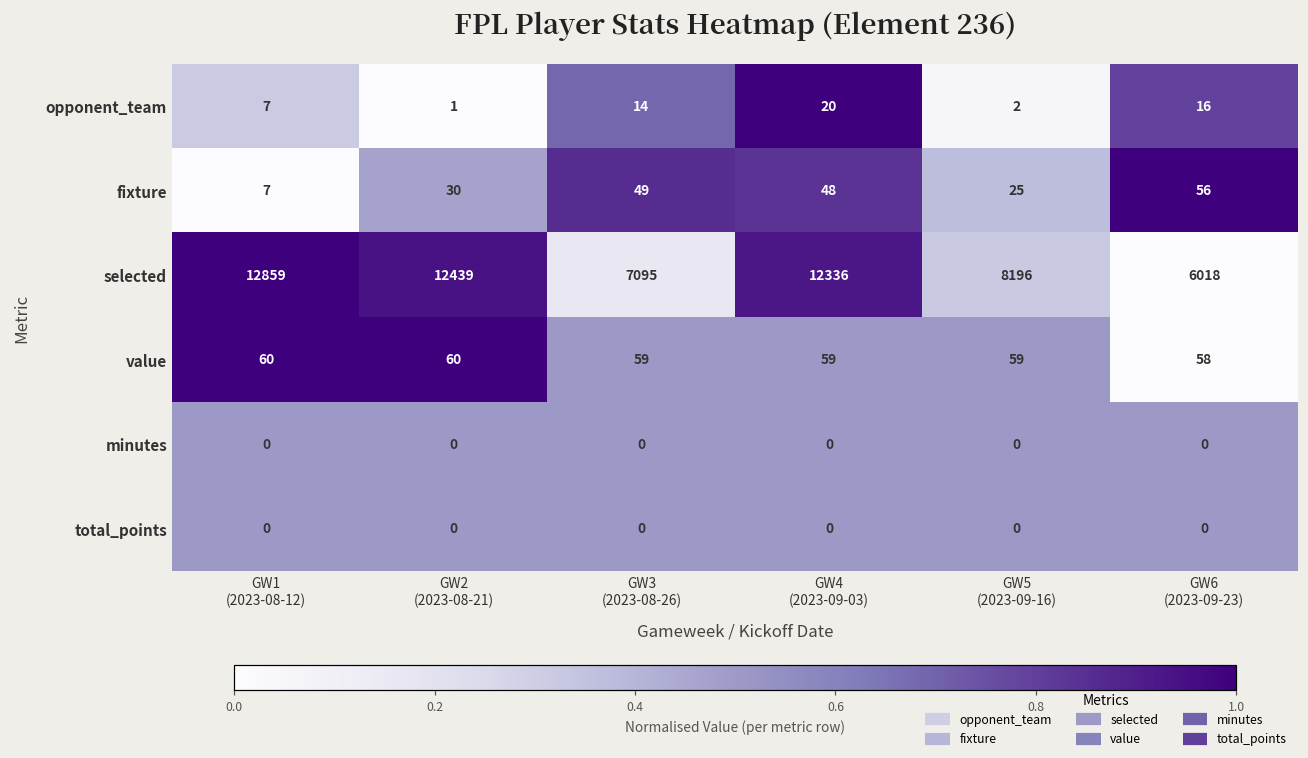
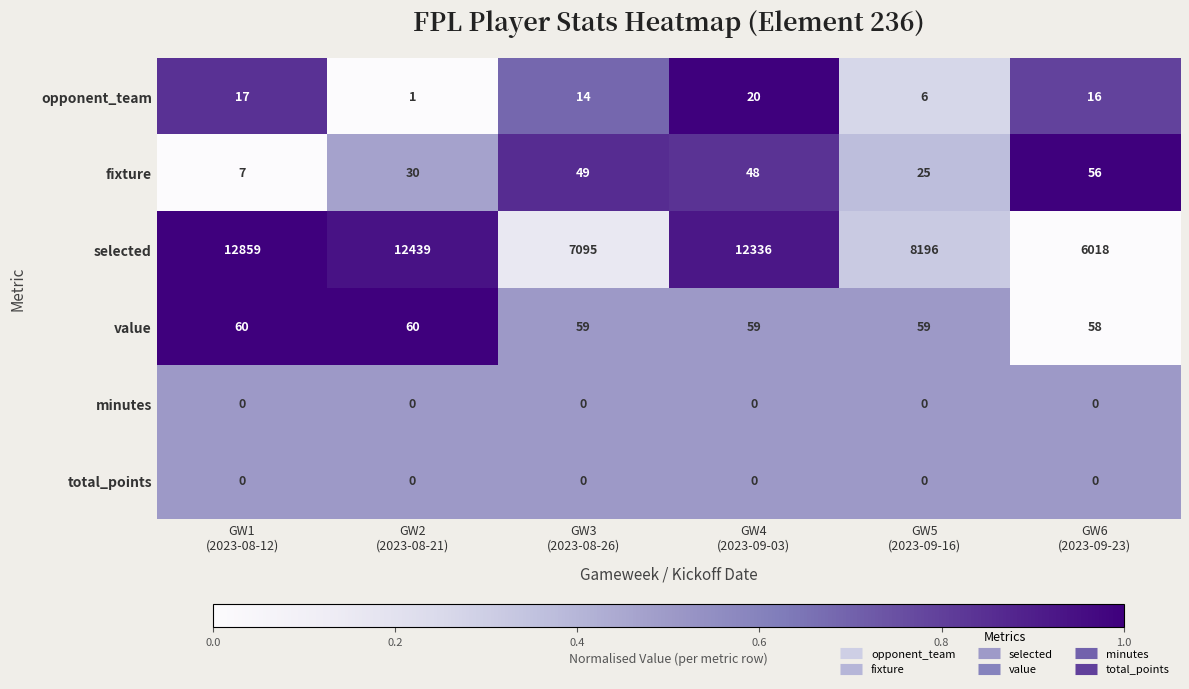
opponent_team, GW1 (2023-08-12): 7 -> 17
opponent_team, GW5 (2023-09-16): 2 -> 6
